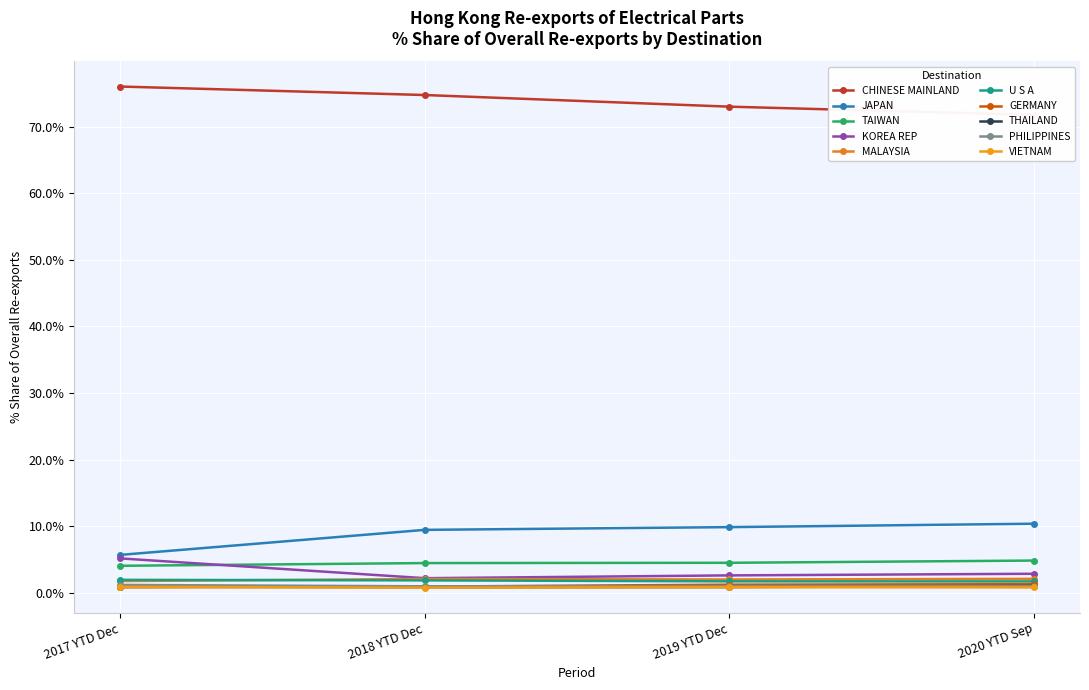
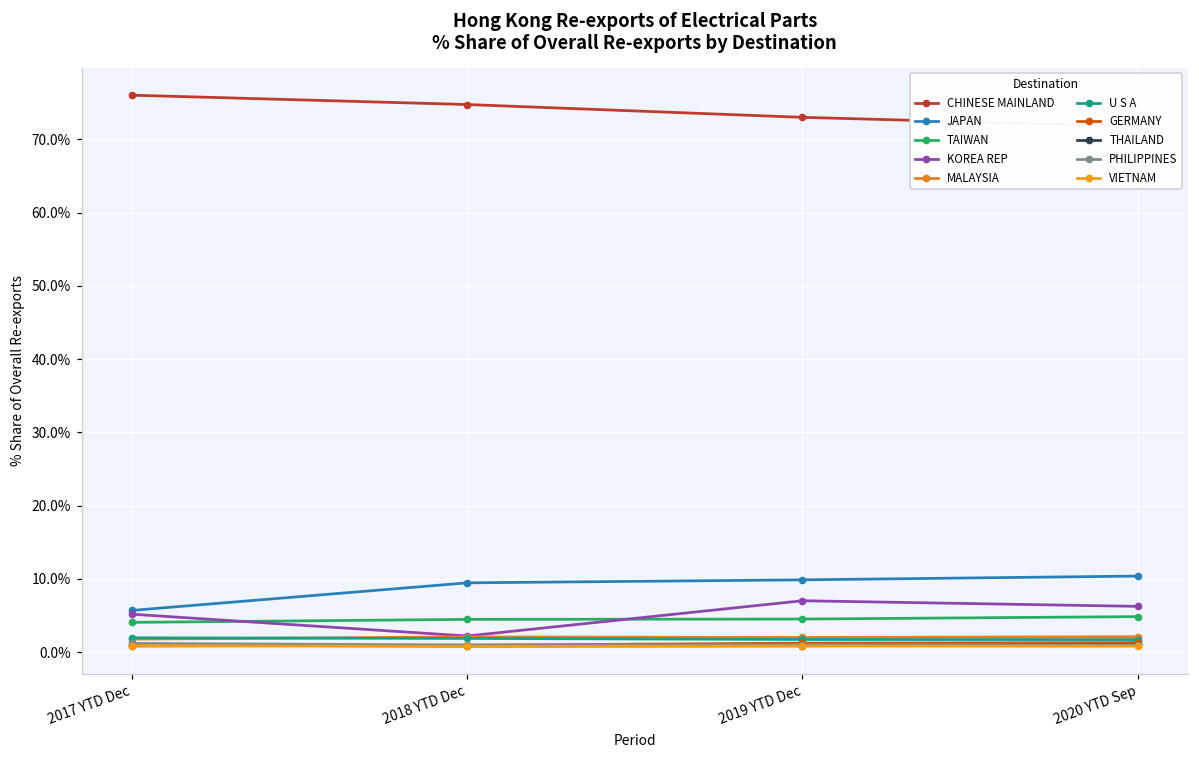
KOREA REP, 2019 YTD Dec: 3% -> 7%
KOREA REP, 2020 YTD Sep: 3% -> 6%
